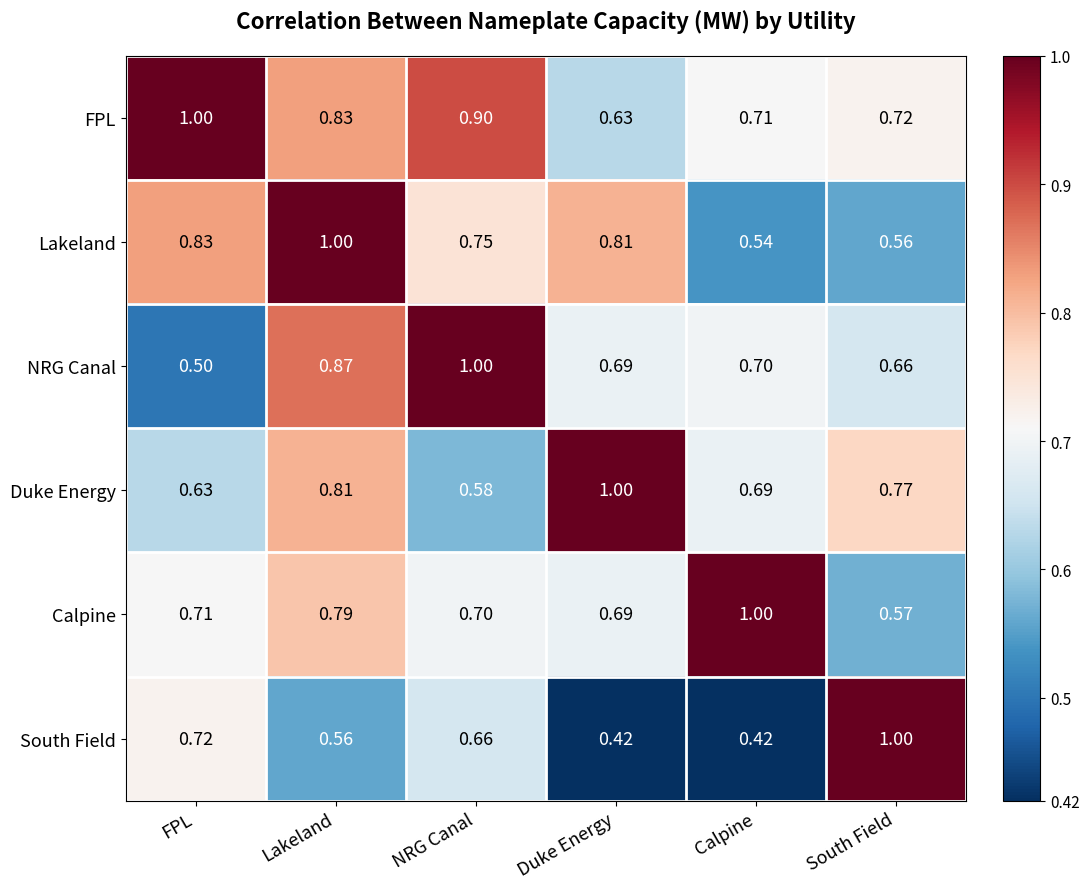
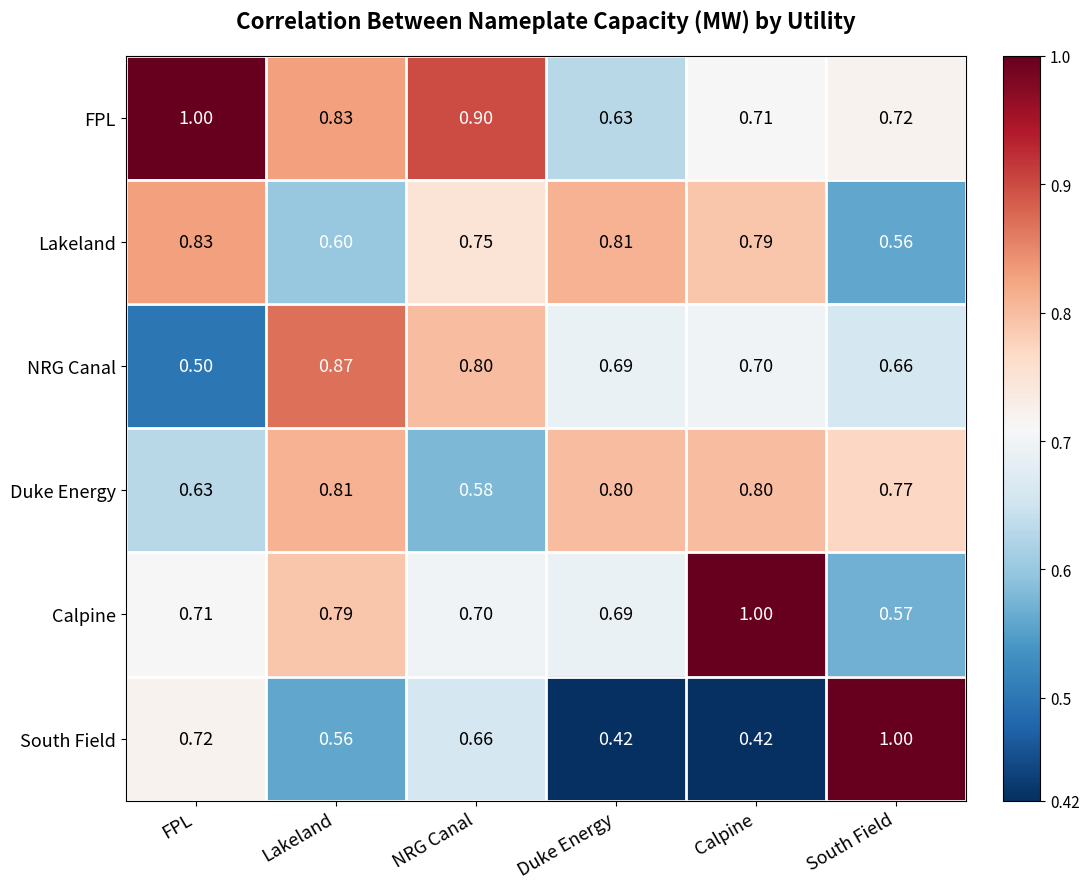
Lakeland, Lakeland: 1.00 -> 0.60
Lakeland, Calpine: 0.54 -> 0.79
NRG Canal, NRG Canal: 1.00 -> 0.80
Duke Energy, Duke Energy: 1.00 -> 0.80
Duke Energy, Calpine: 0.69 -> 0.80
